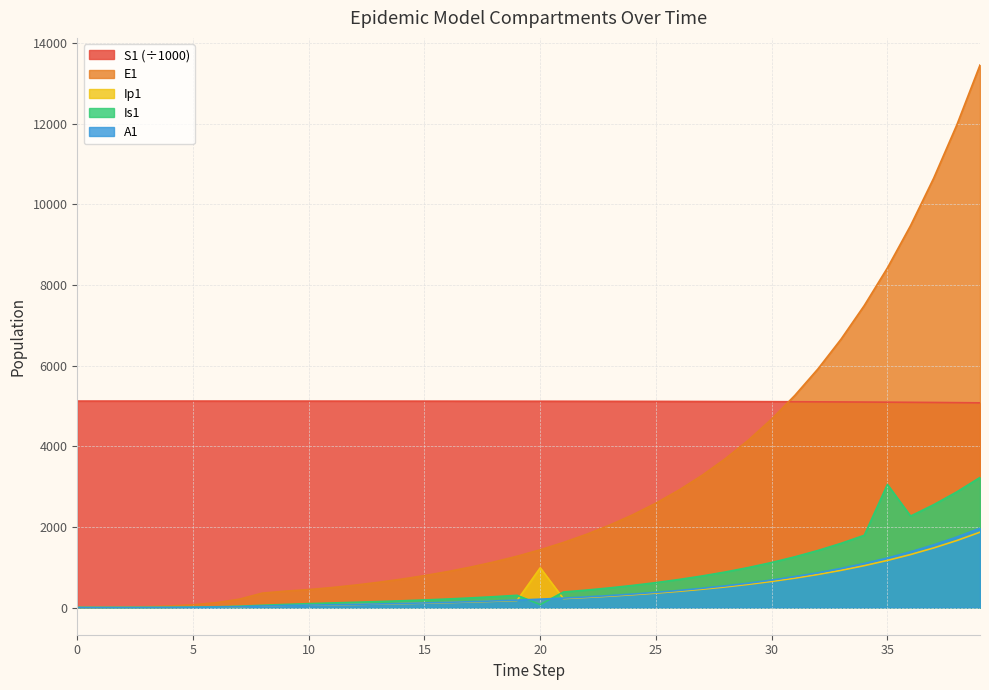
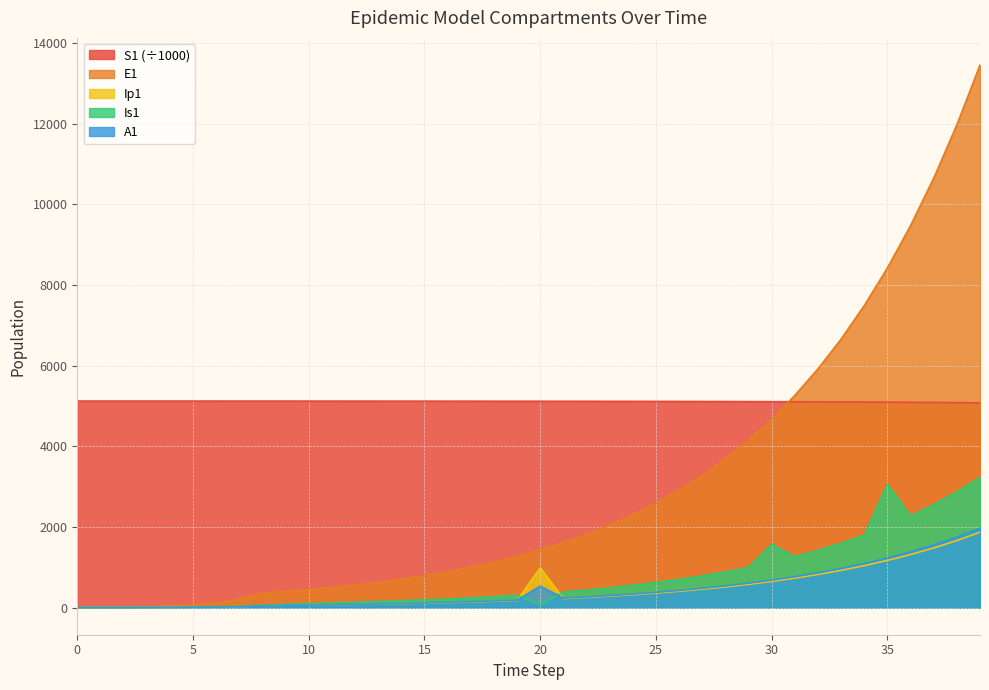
A1, 20: 200 -> 500
Is1, 30: 1100 -> 1600
